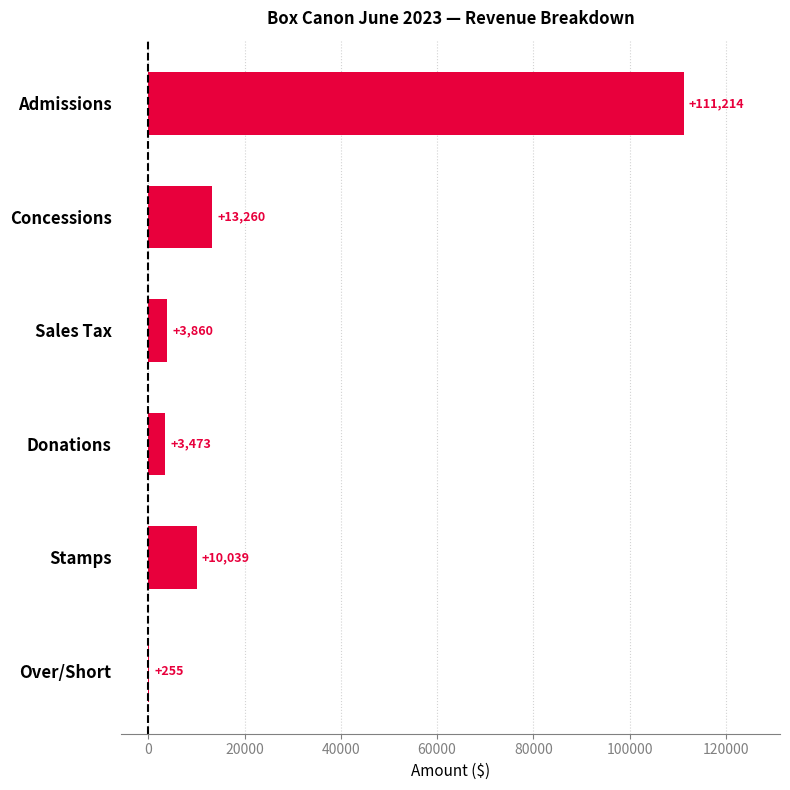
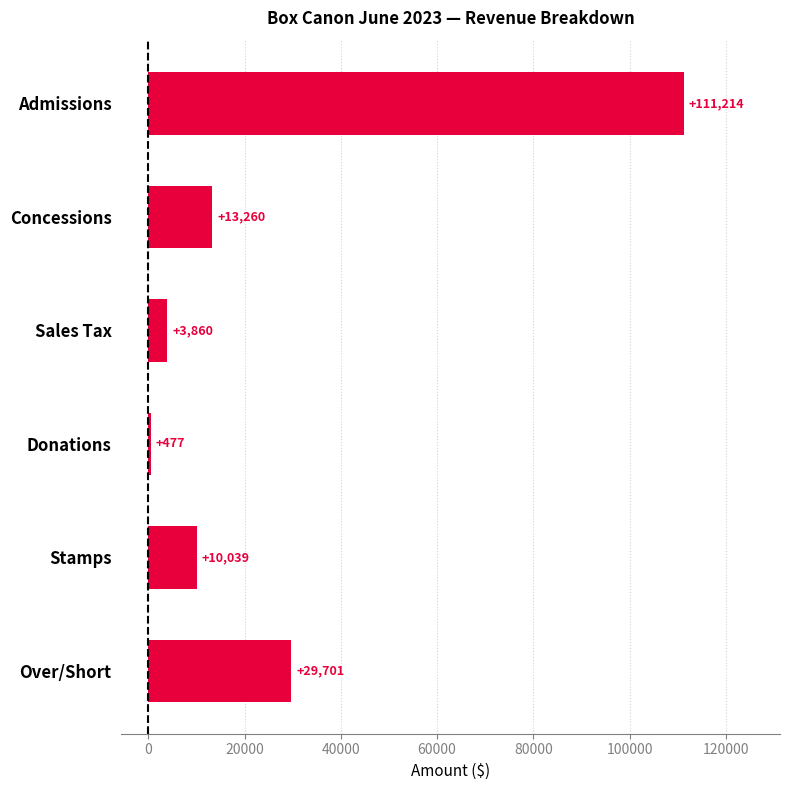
Donations: +3,473 -> +477
Over/Short: +255 -> +29,701
